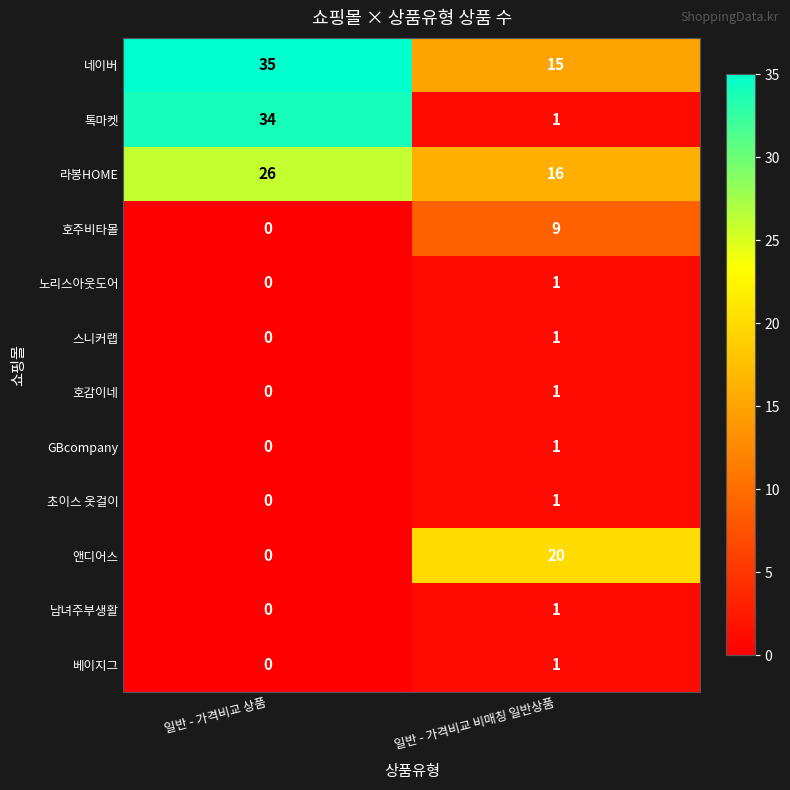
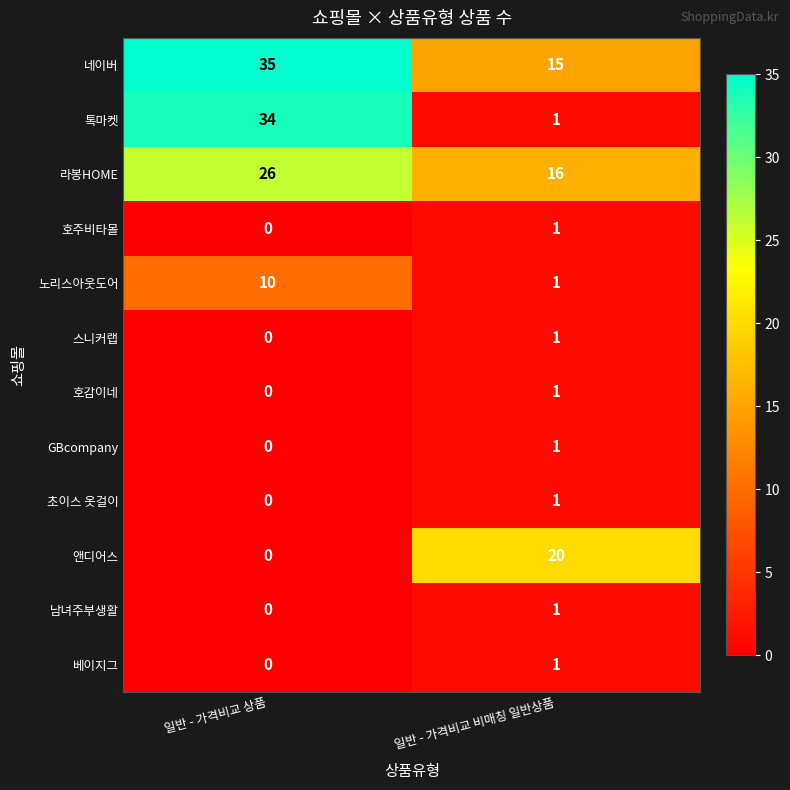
호주비타몰, 일반 - 가격비교 비매칭 일반상품: 9 -> 1
노리스아웃도어, 일반 - 가격비교 상품: 0 -> 10
